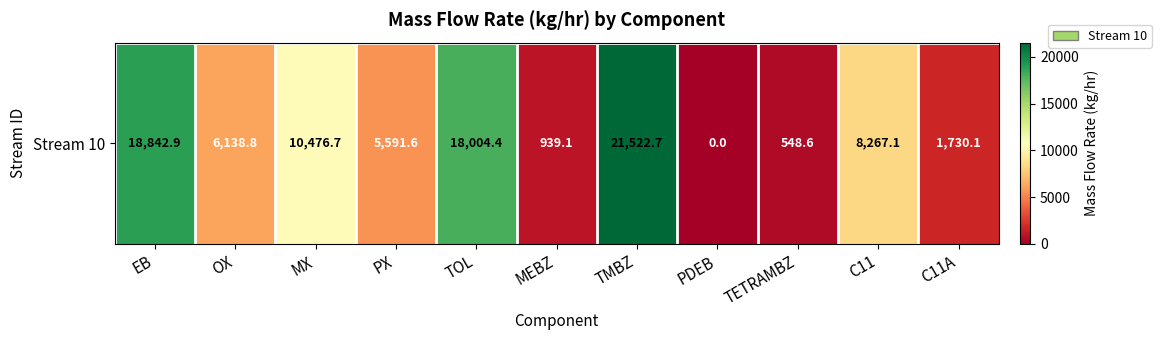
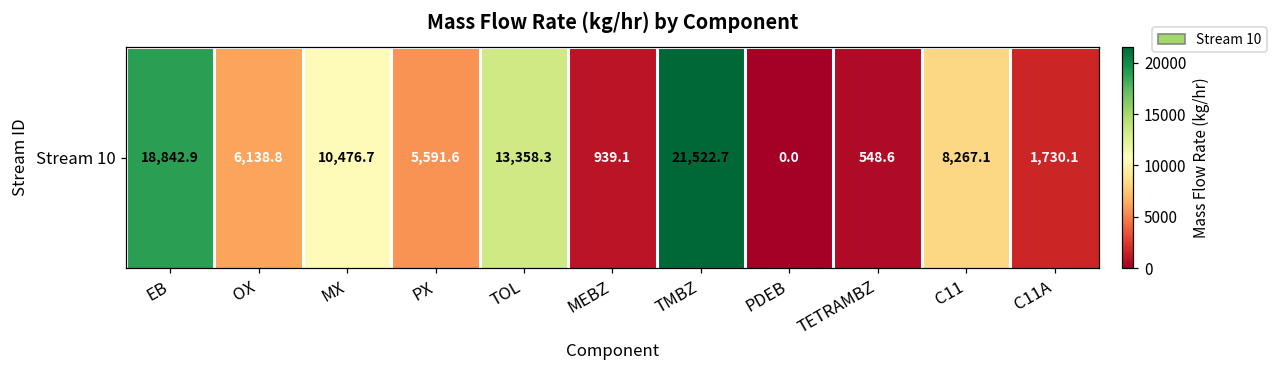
Stream 10, TOL: 18,004.4 -> 13,358.3
